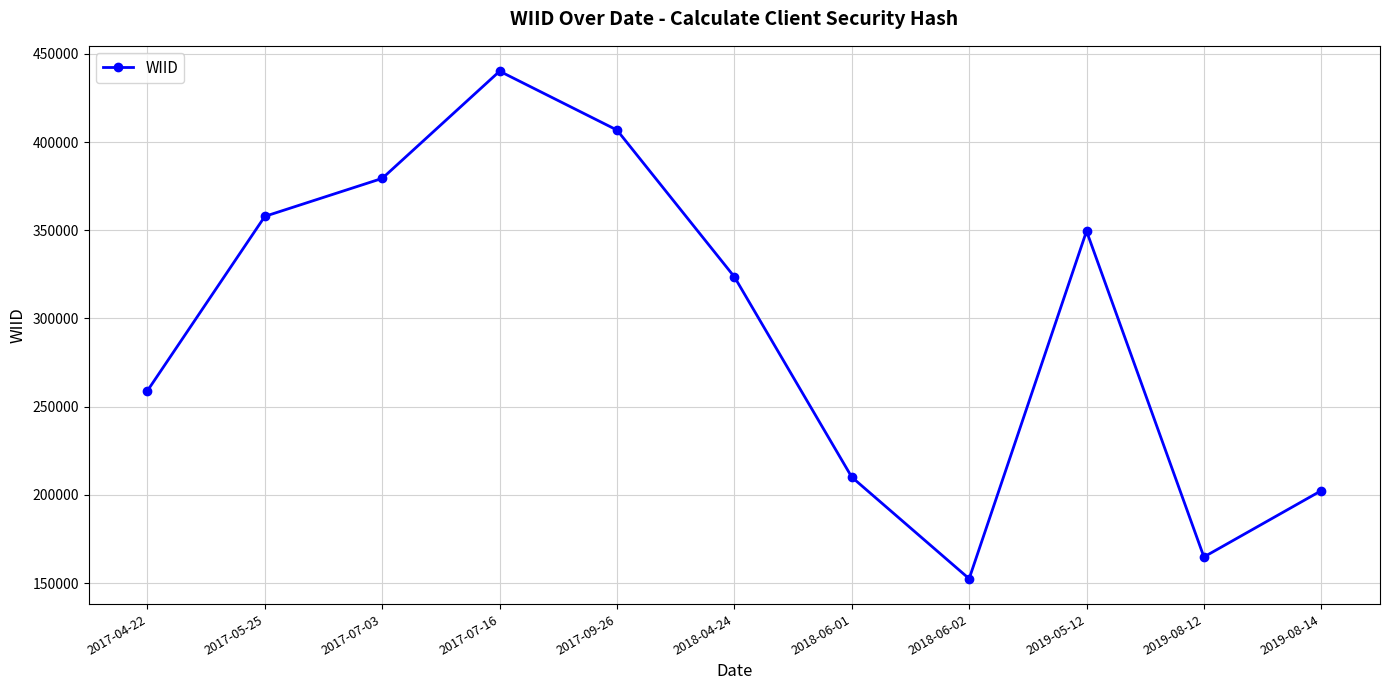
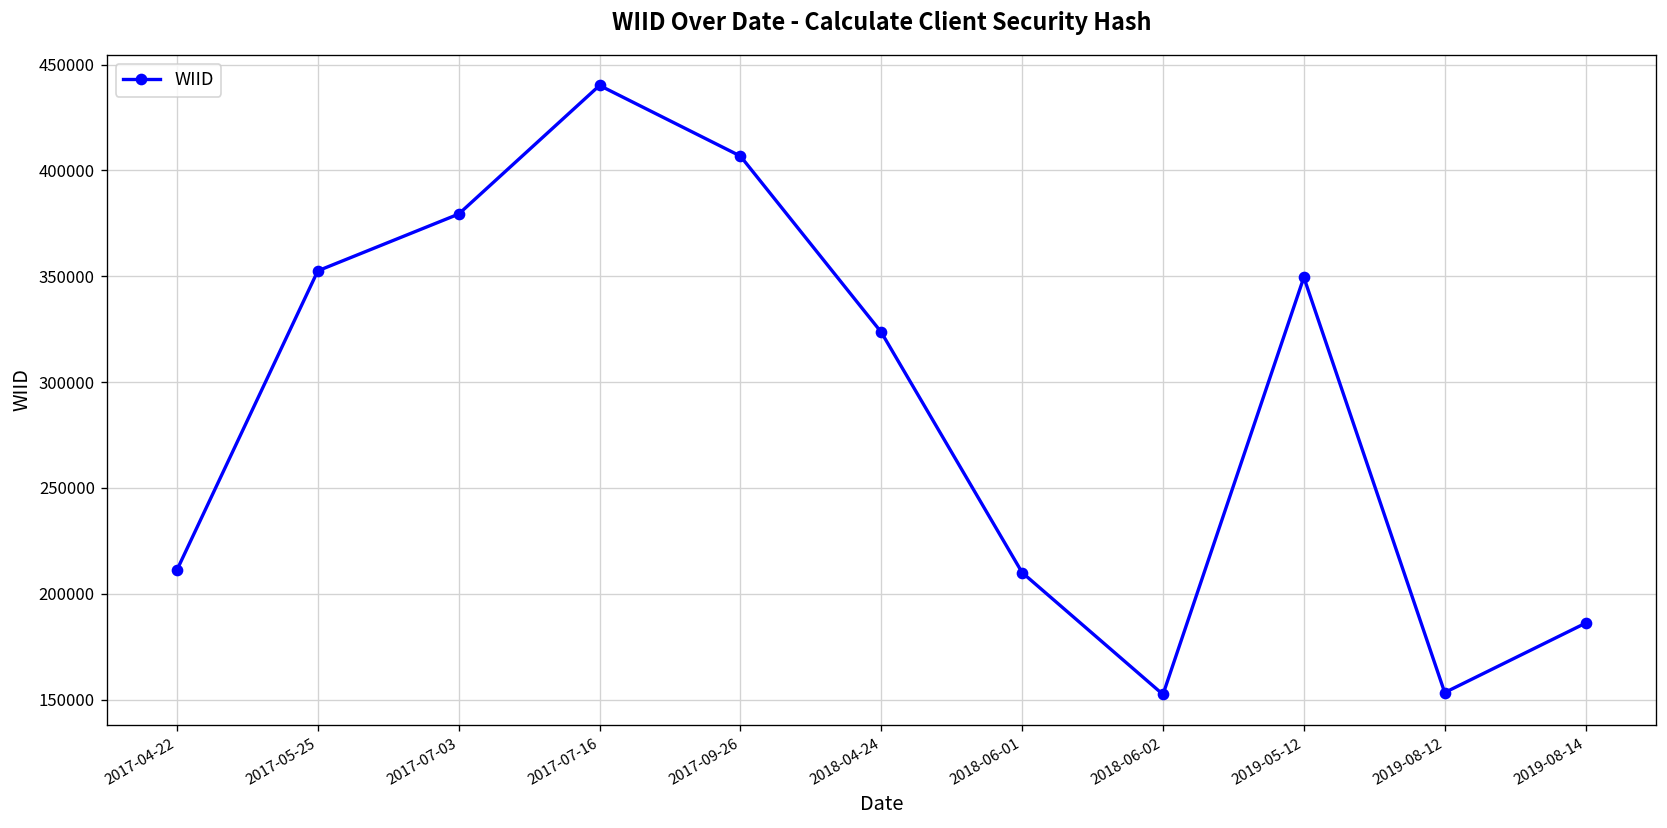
2017-04-22: 259000 -> 211000
2017-05-25: 358000 -> 353000
2019-08-12: 165000 -> 153000
2019-08-14: 202000 -> 186000
